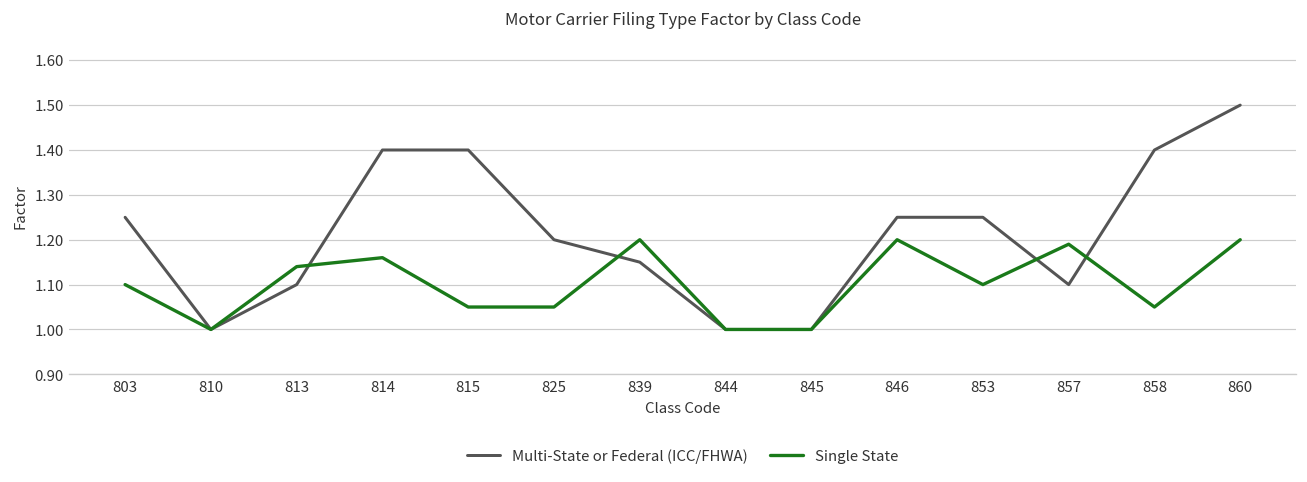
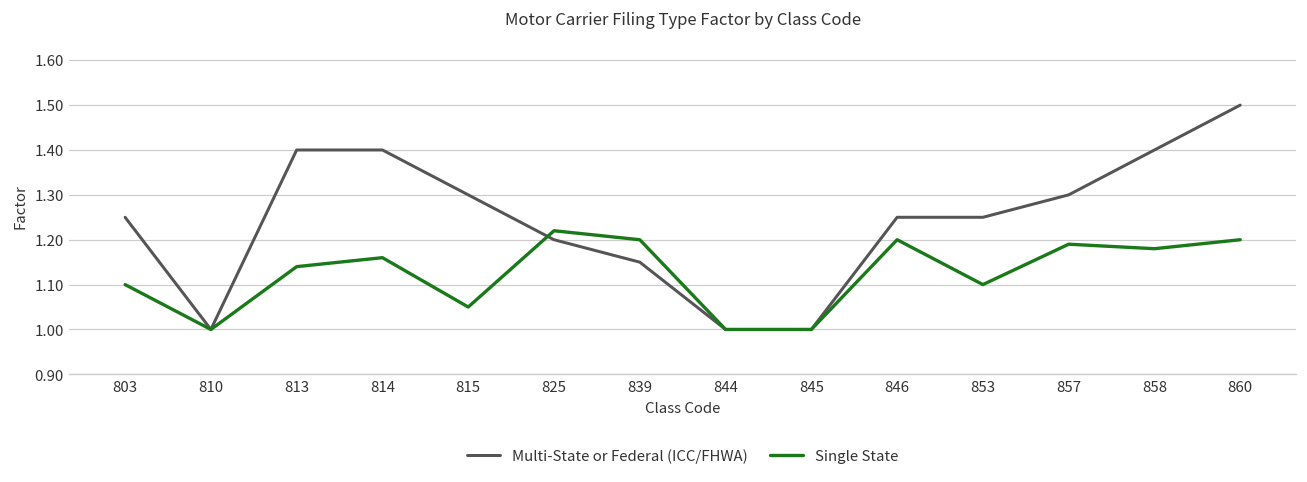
Multi-State or Federal (ICC/FHWA), 813: 1.1 -> 1.4
Multi-State or Federal (ICC/FHWA), 815: 1.4 -> 1.3
Single State, 825: 1.05 -> 1.22
Multi-State or Federal (ICC/FHWA), 857: 1.1 -> 1.3
Single State, 858: 1.05 -> 1.18
